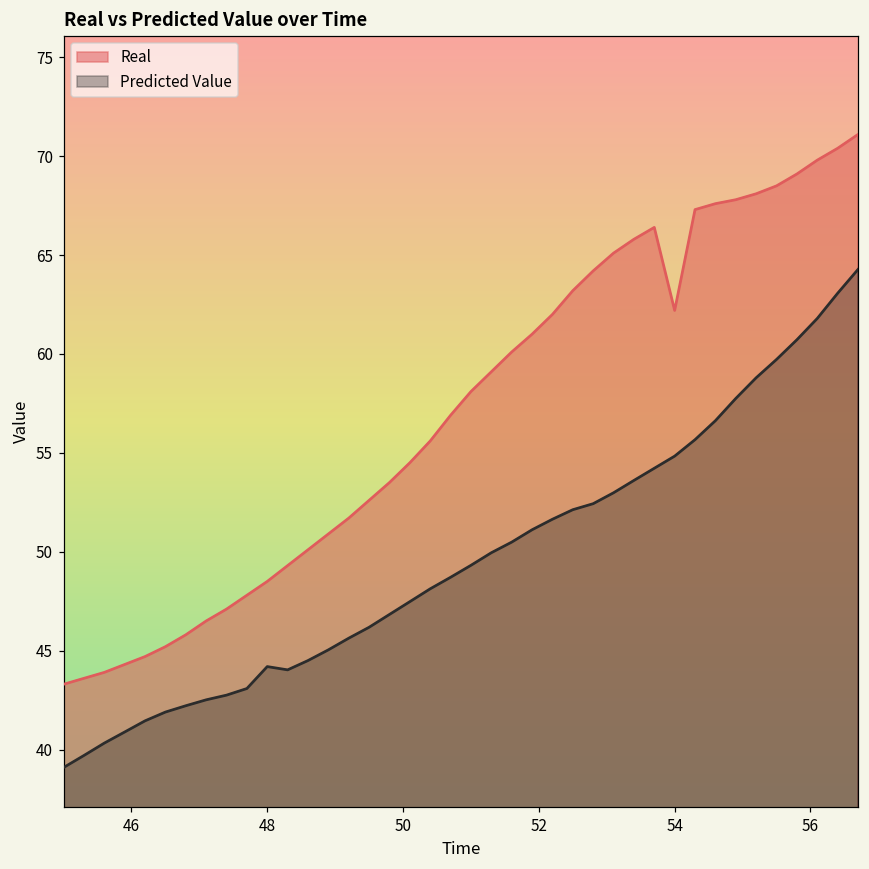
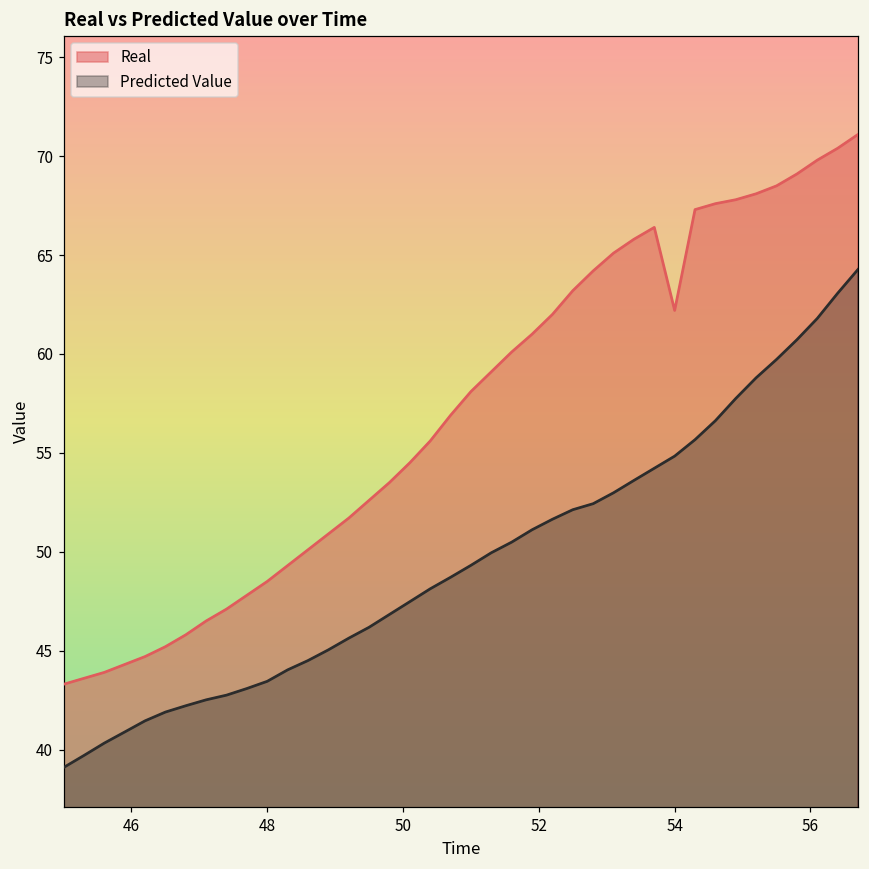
Predicted Value, 48: 44.2 -> 43.4
